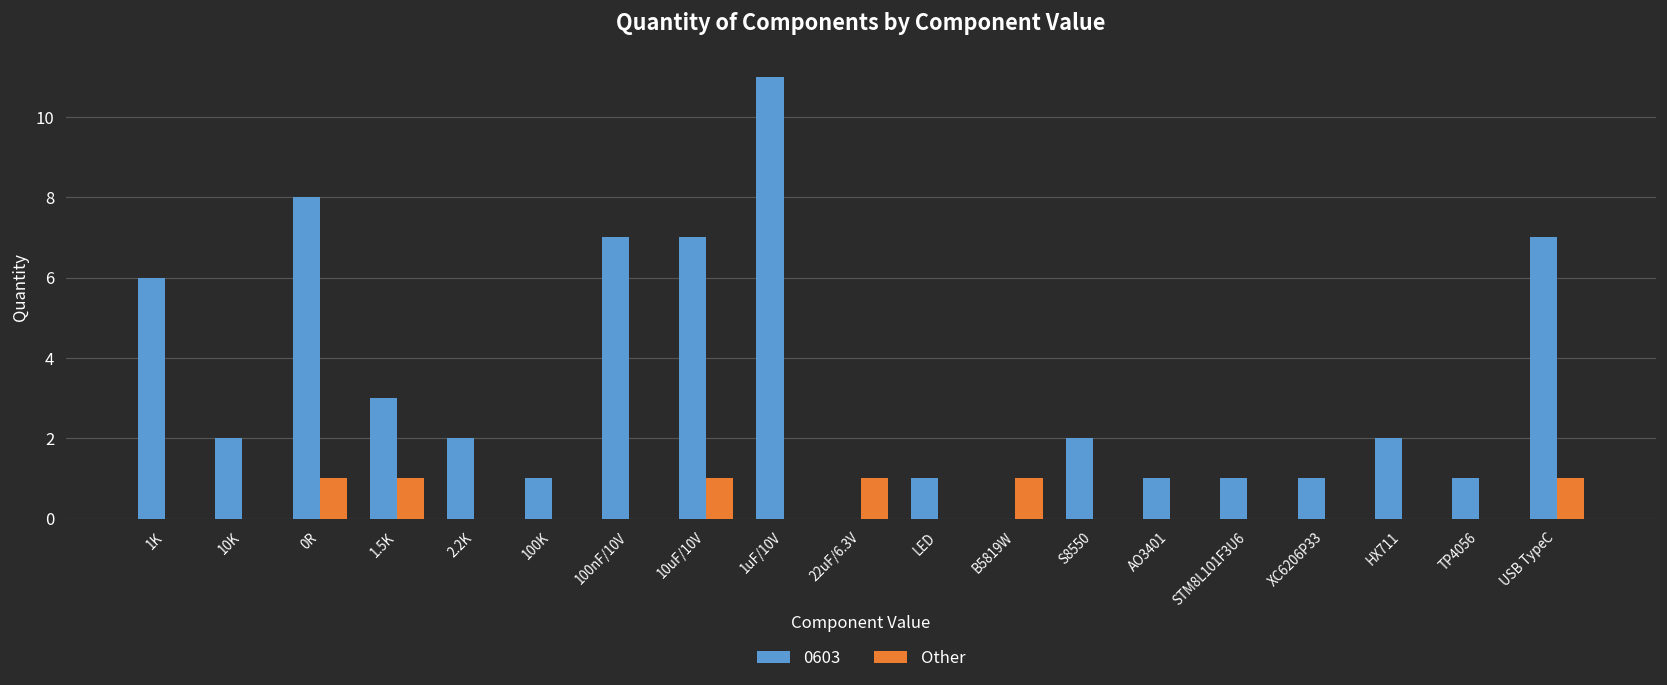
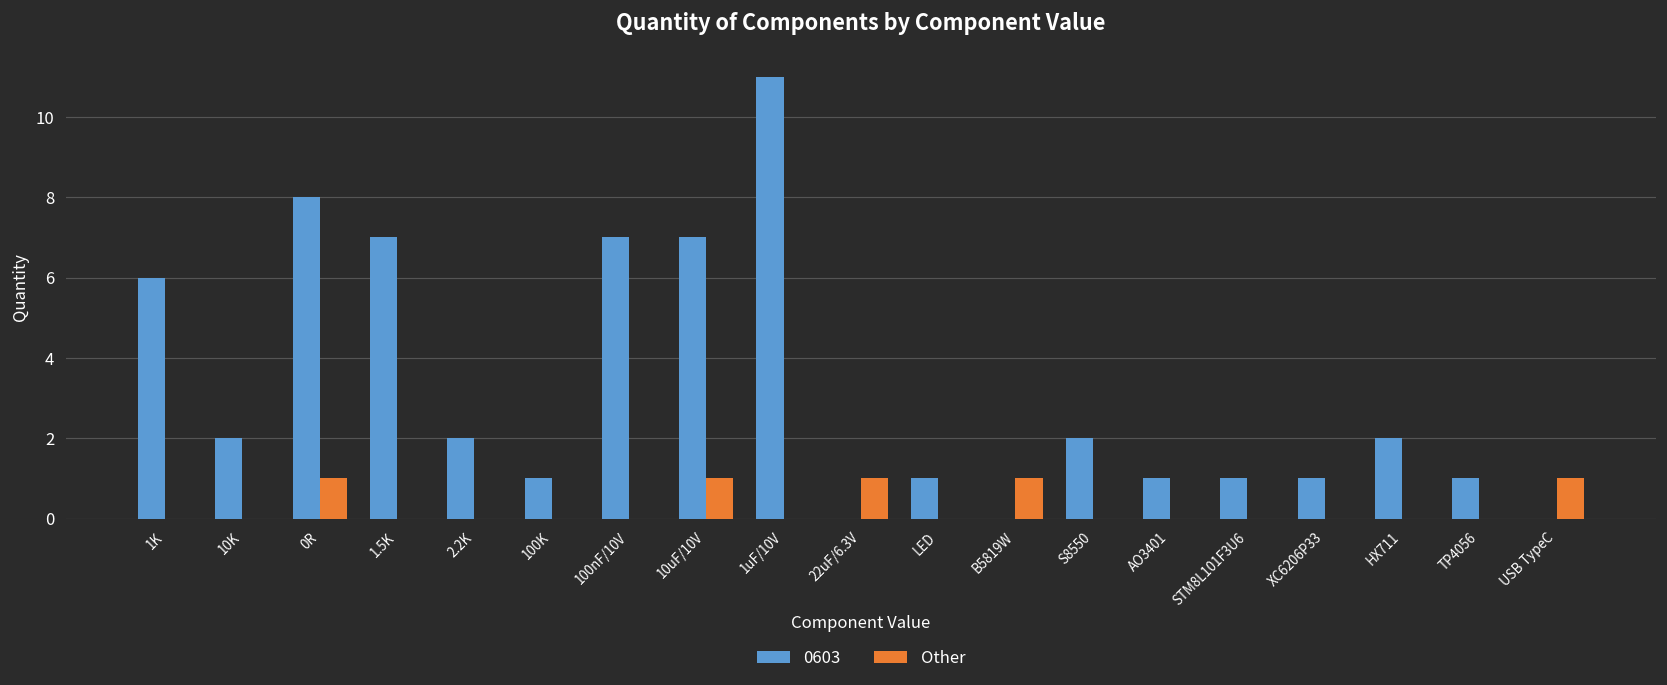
0603, 1.5K: 3 -> 7
Other, 1.5K: 1 -> 0
0603, USB TypeC: 7 -> 0
